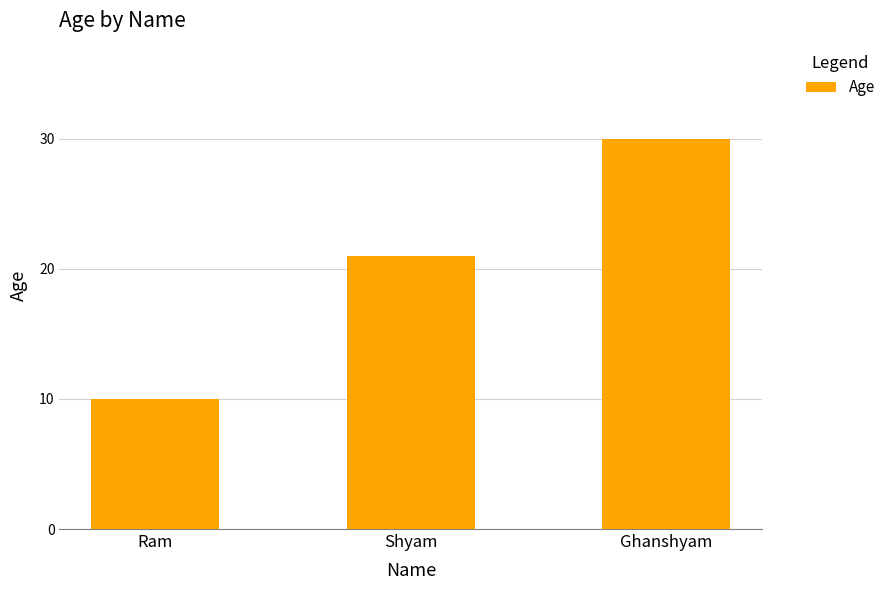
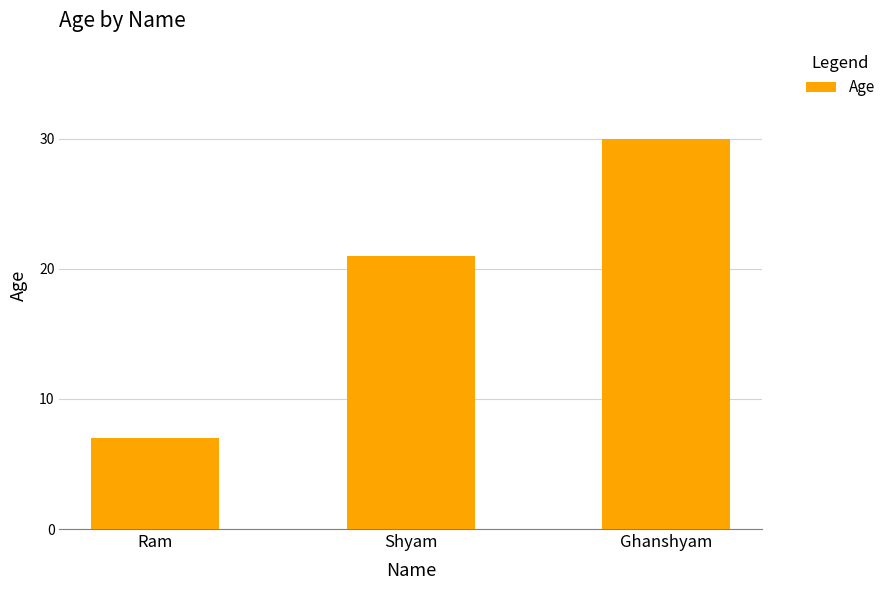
Ram: 10 -> 7
